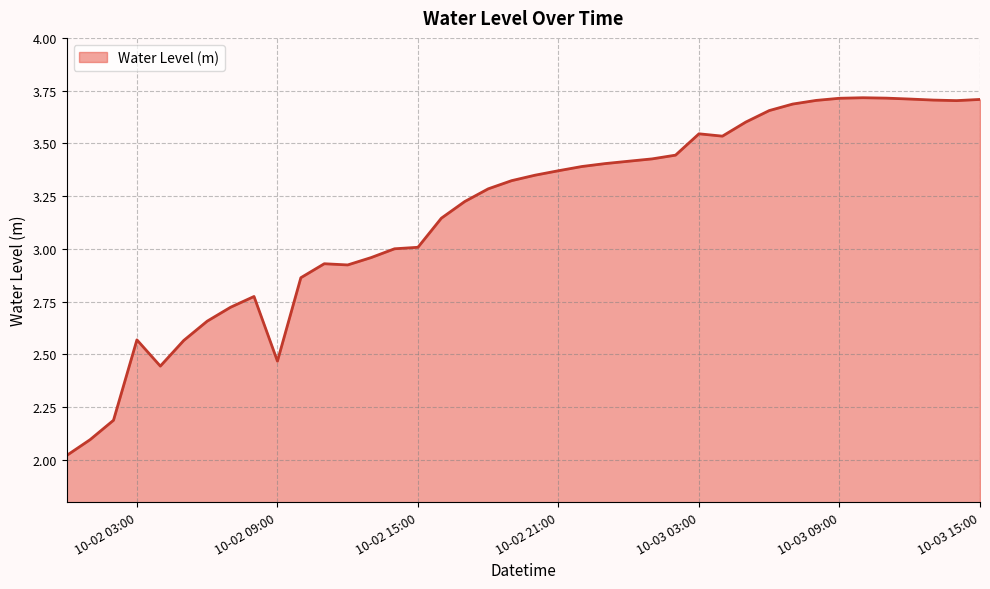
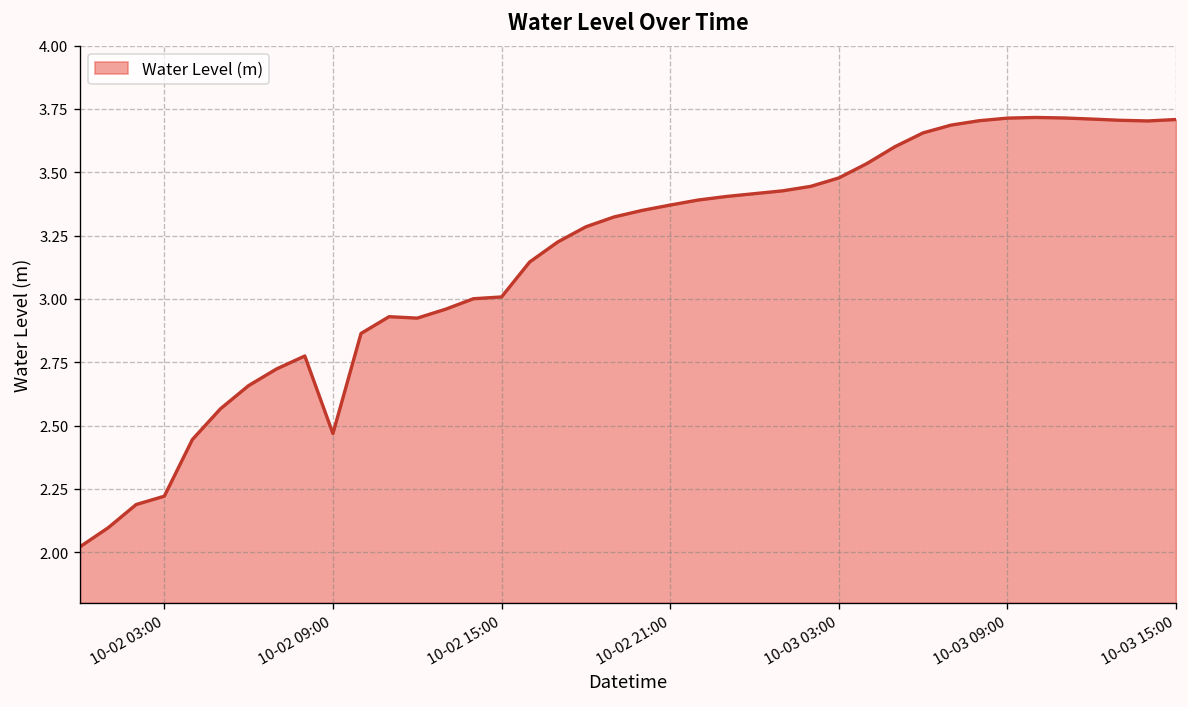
10-02 03:00: 2.57 -> 2.22
10-03 03:00: 3.55 -> 3.48
